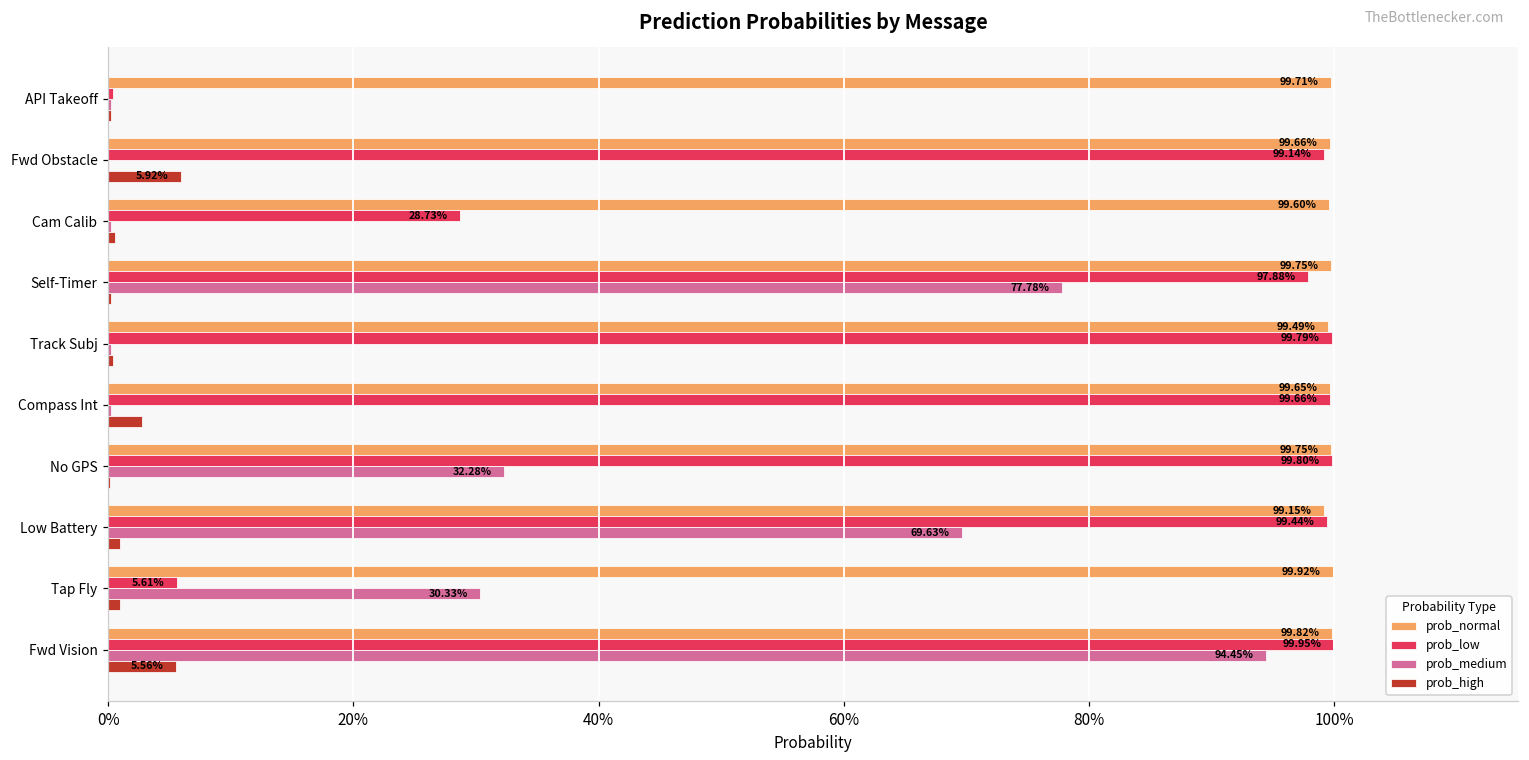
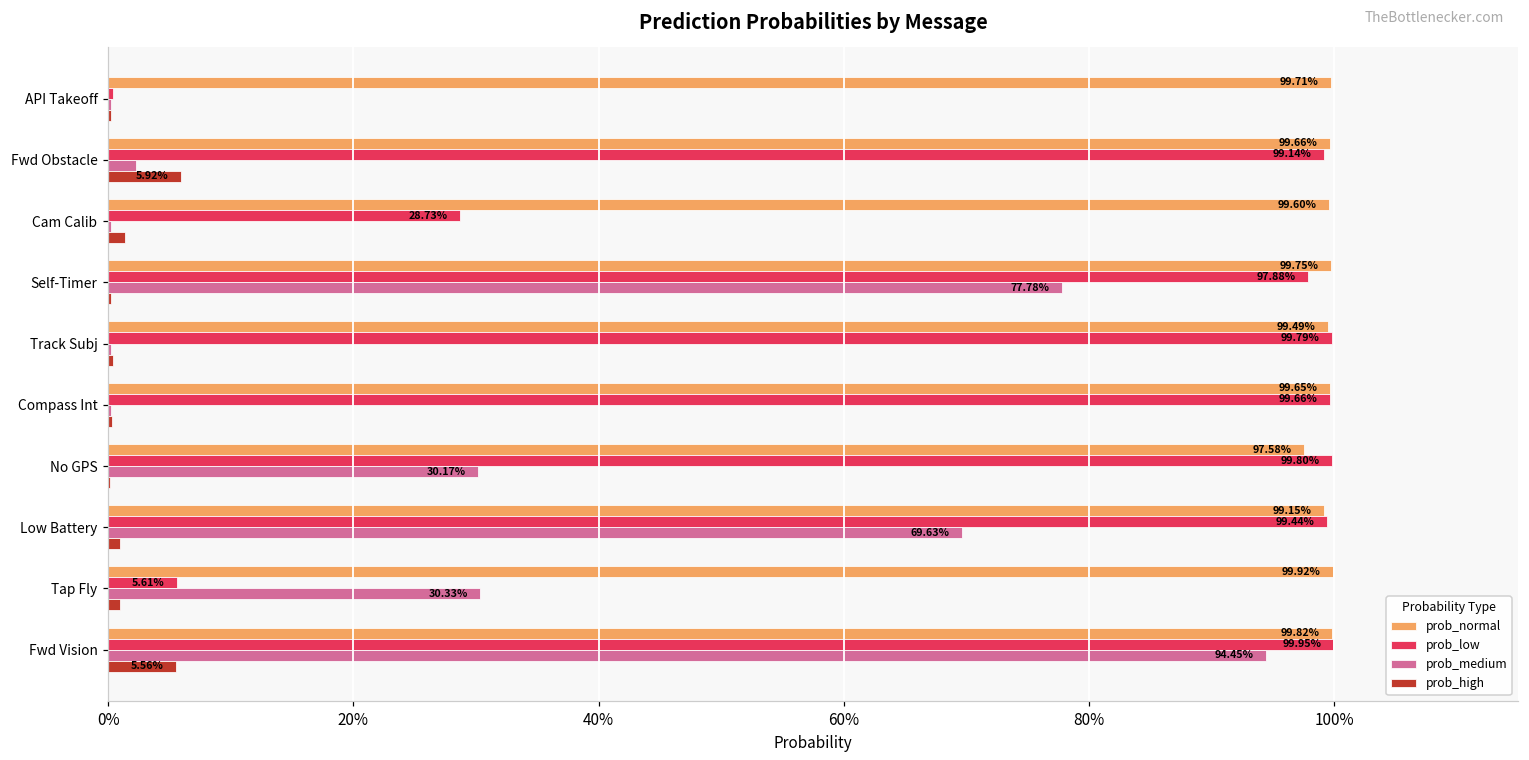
prob_medium, Fwd Obstacle: 0.1% -> 2.3%
prob_high, Cam Calib: 0.6% -> 1.3%
prob_high, Compass Int: 2.7% -> 0.3%
prob_normal, No GPS: 99.75% -> 97.58%
prob_medium, No GPS: 32.28% -> 30.17%
